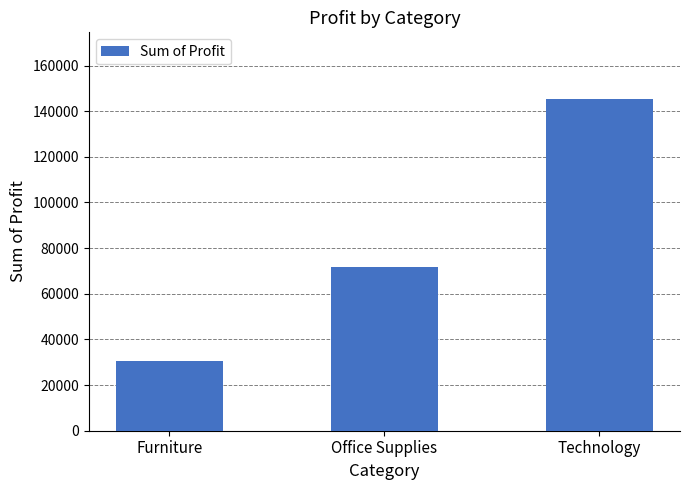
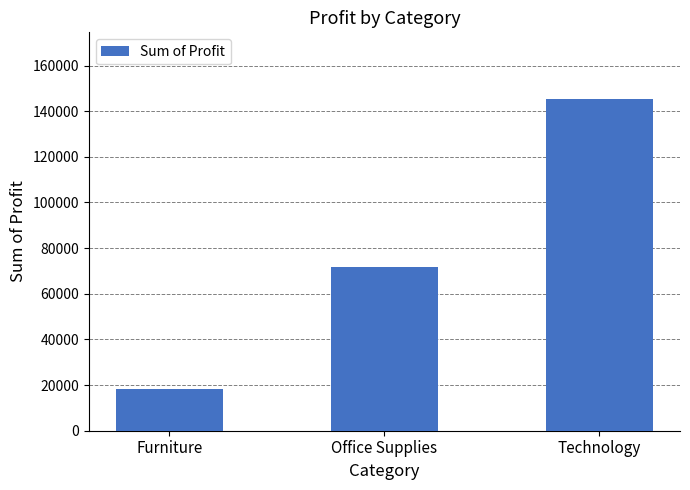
Furniture: 31000 -> 18000
